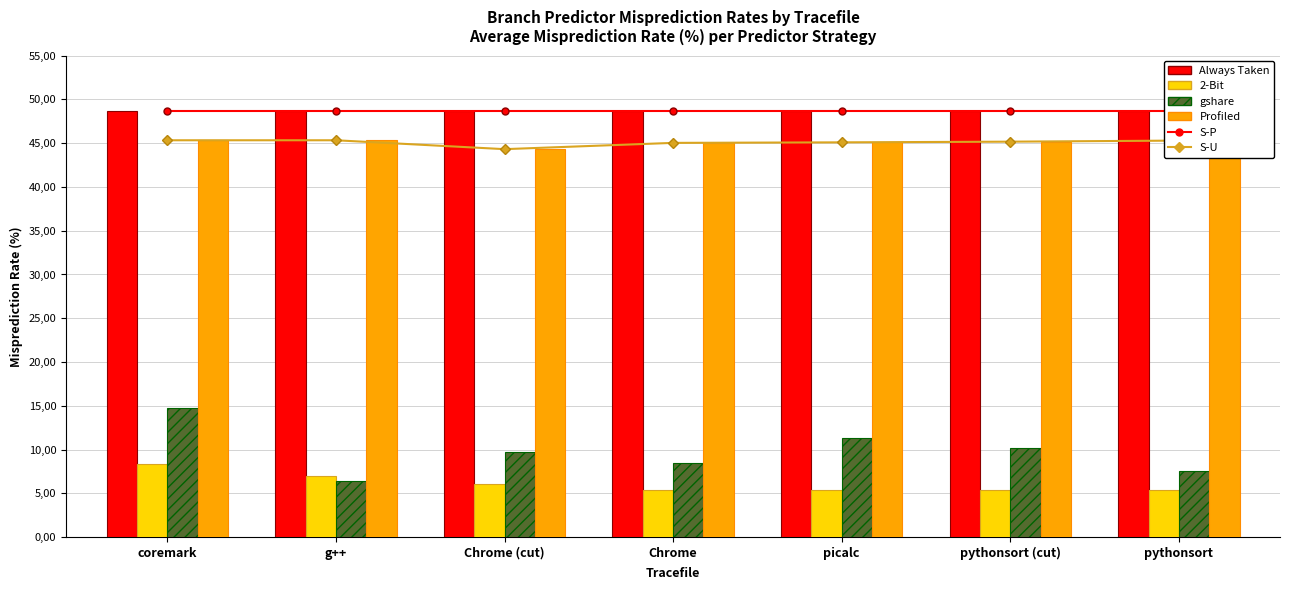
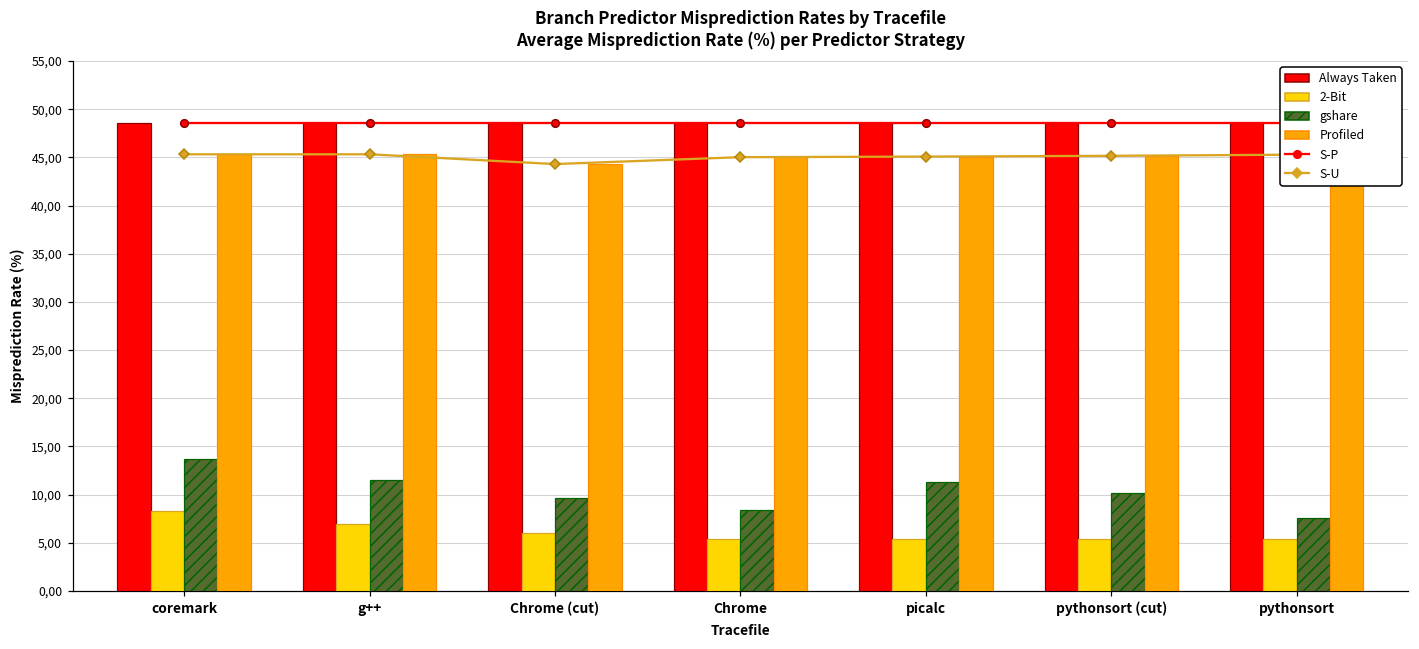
gshare, coremark: 1500 -> 1400
gshare, g++: 600 -> 1100
